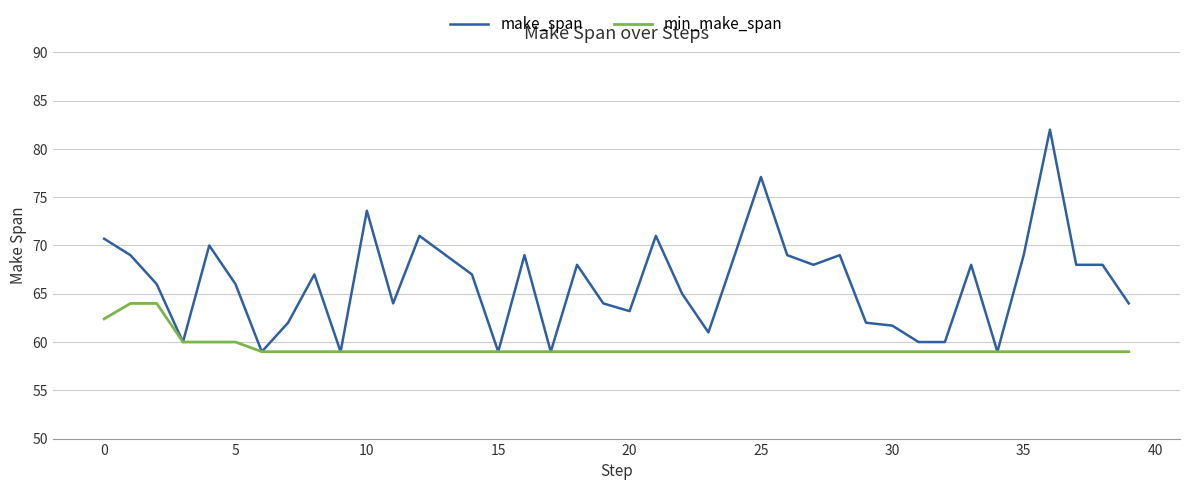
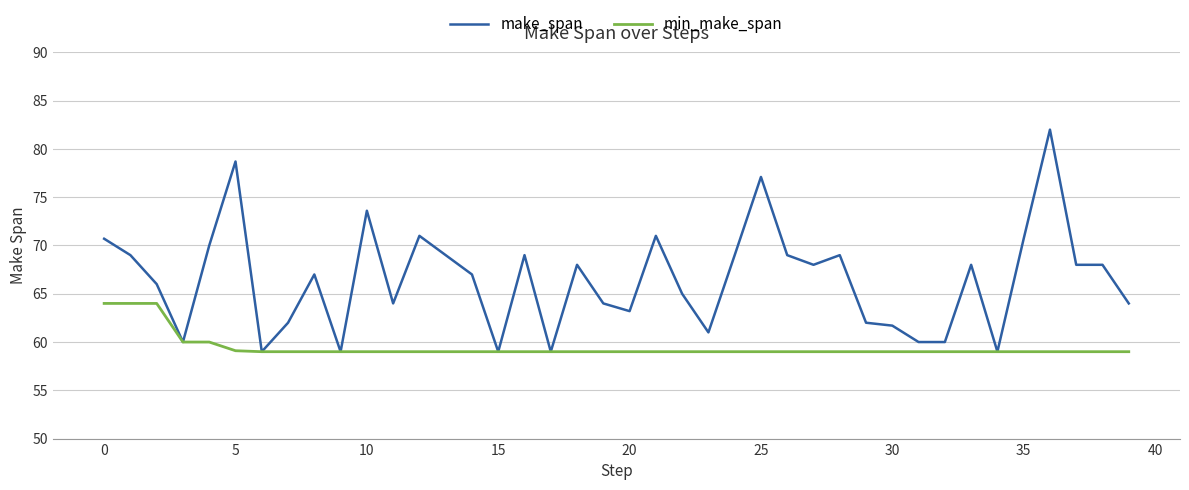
min_make_span, 0: 62 -> 64
make_span, 5: 66 -> 79
min_make_span, 5: 60 -> 59
make_span, 35: 69 -> 71
